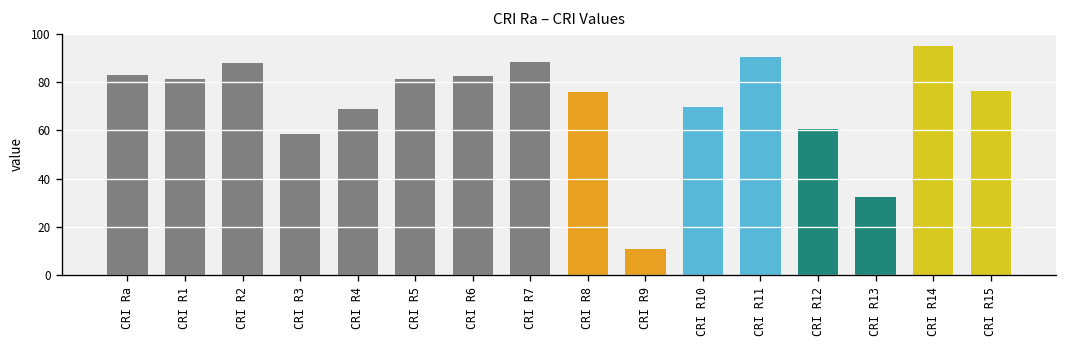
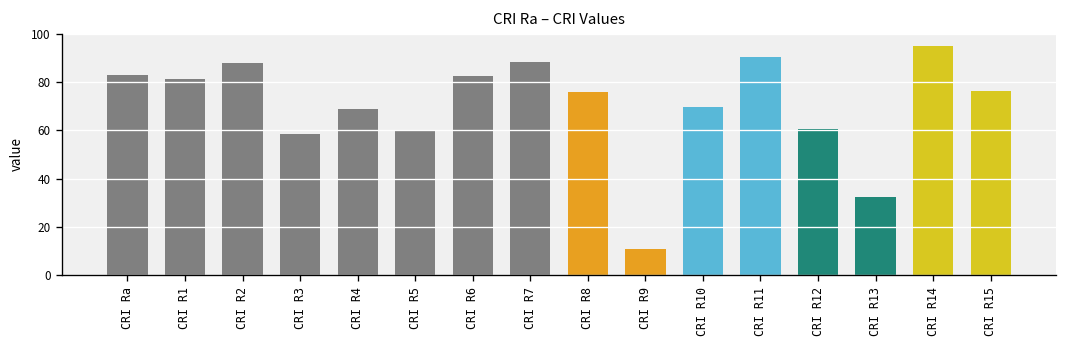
CRI R5: 81 -> 60
